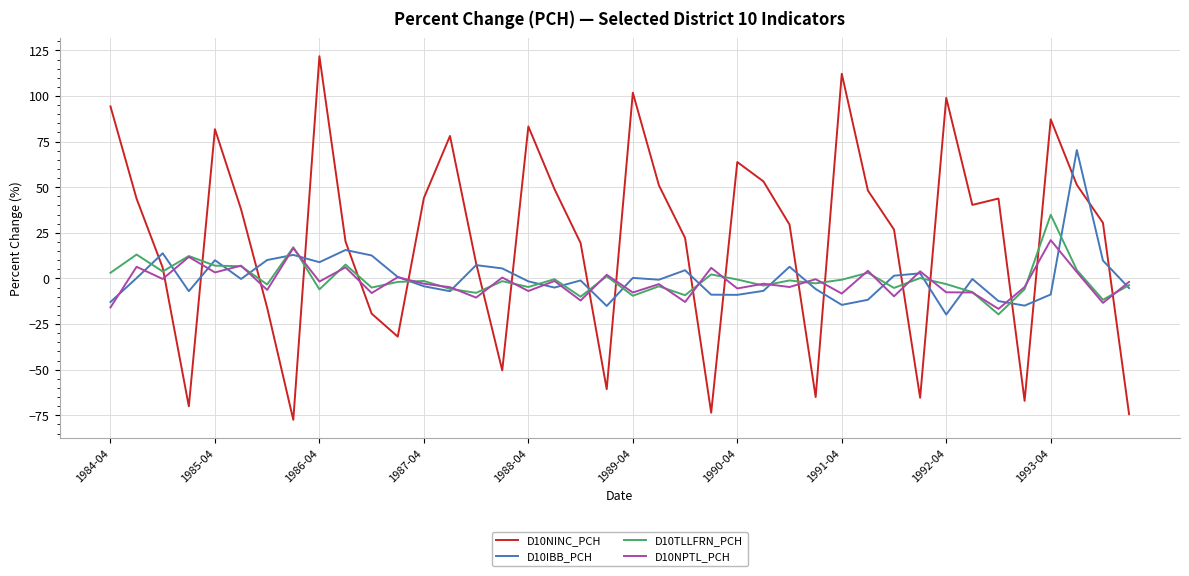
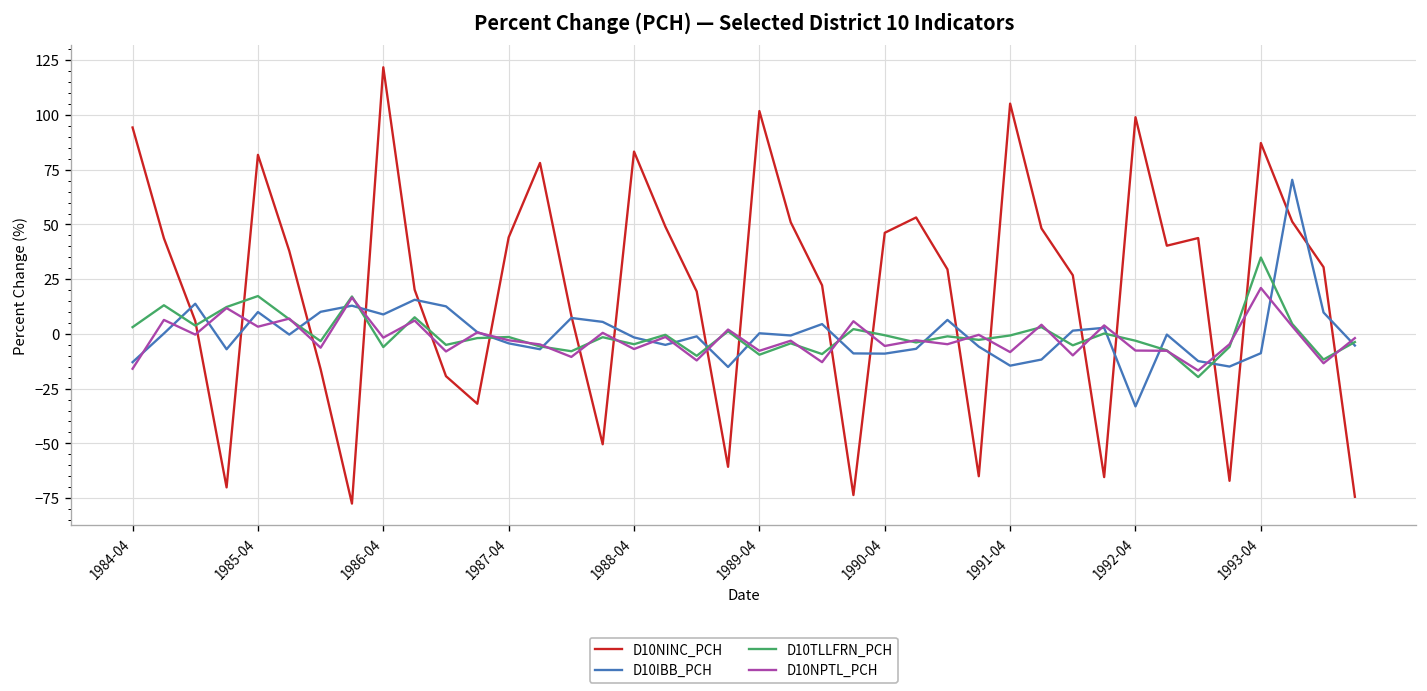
D10TLLFRN_PCH, 1985-04: 7 -> 17
D10NINC_PCH, 1990-04: 64 -> 46
D10NINC_PCH, 1991-04: 112 -> 105
D10IBB_PCH, 1992-04: -20 -> -33
